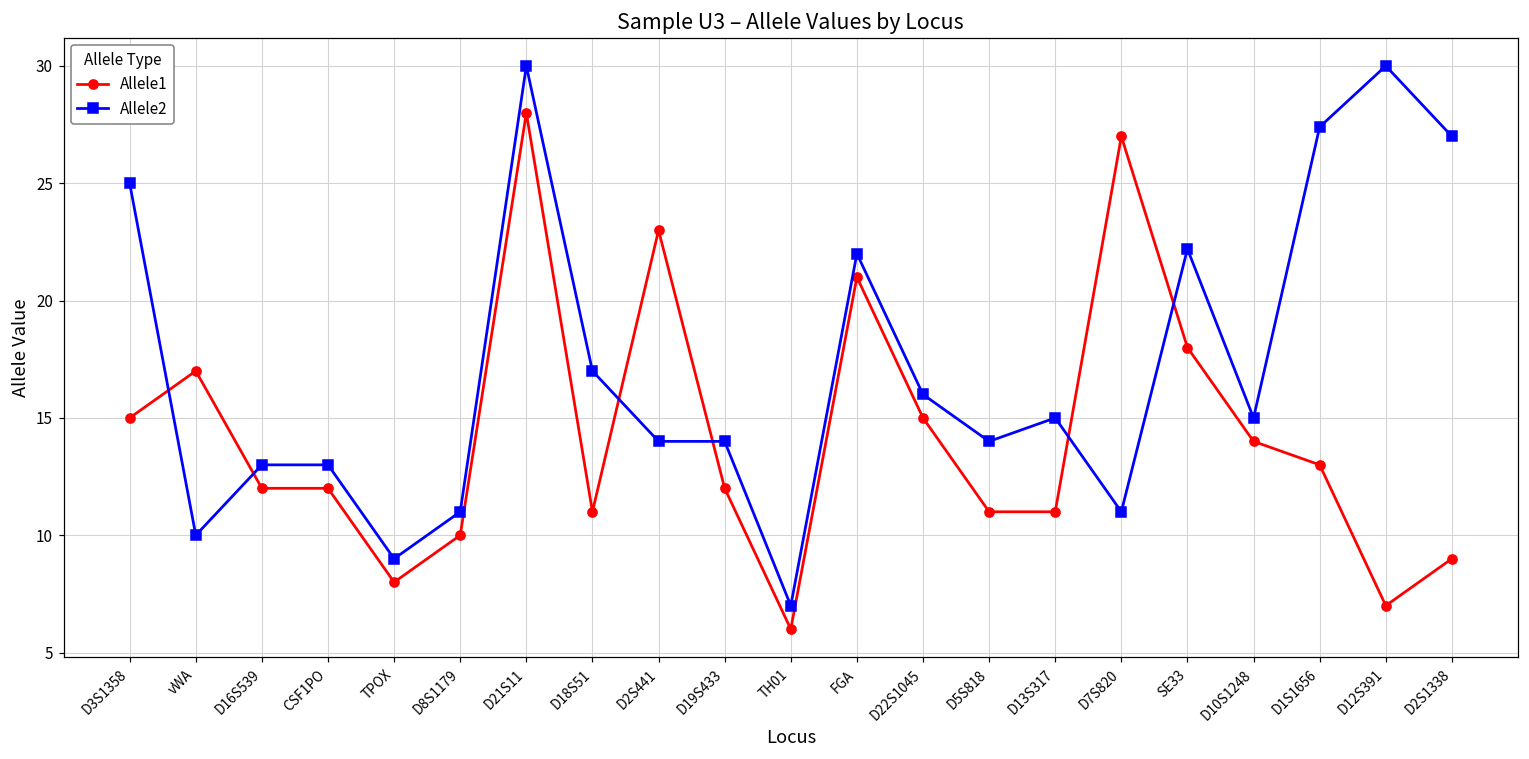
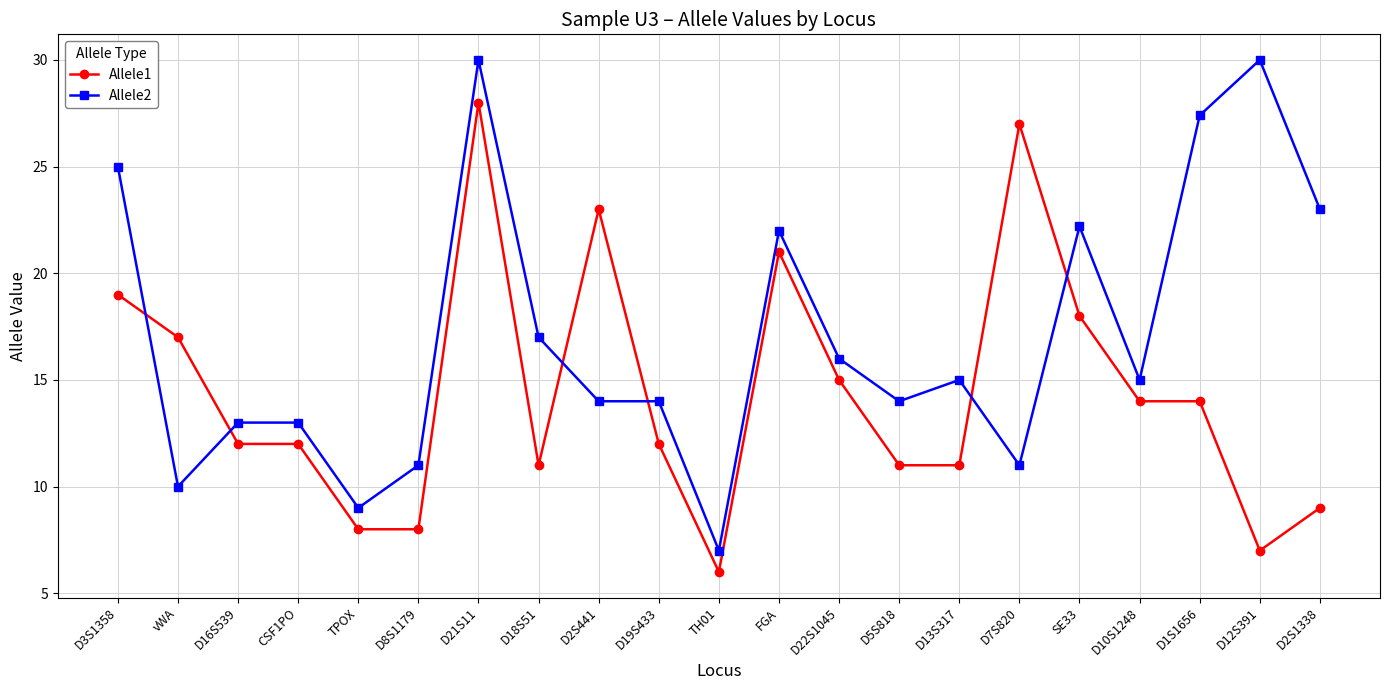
Allele1, D3S1358: 15 -> 19
Allele1, D8S1179: 10 -> 8
Allele1, D1S1656: 13 -> 14
Allele2, D2S1338: 27 -> 23
